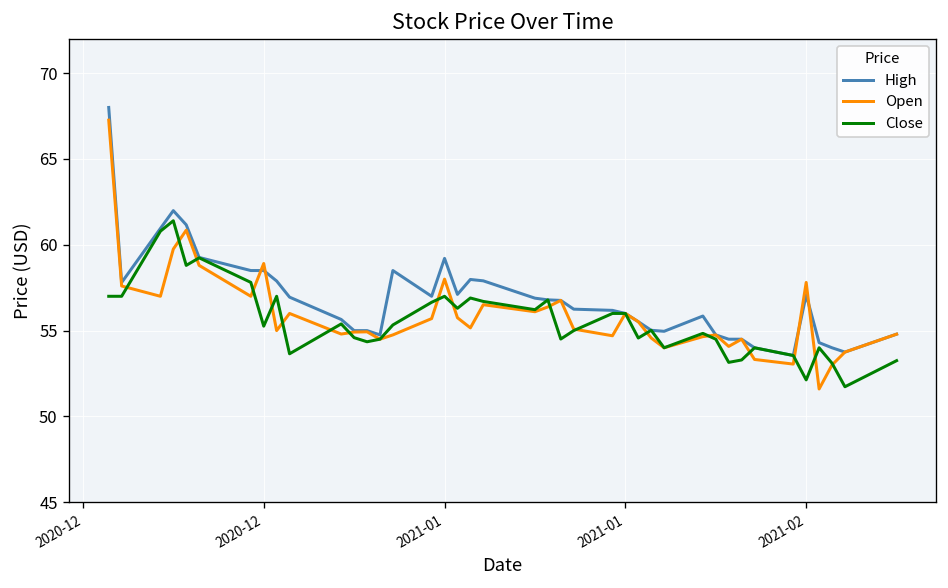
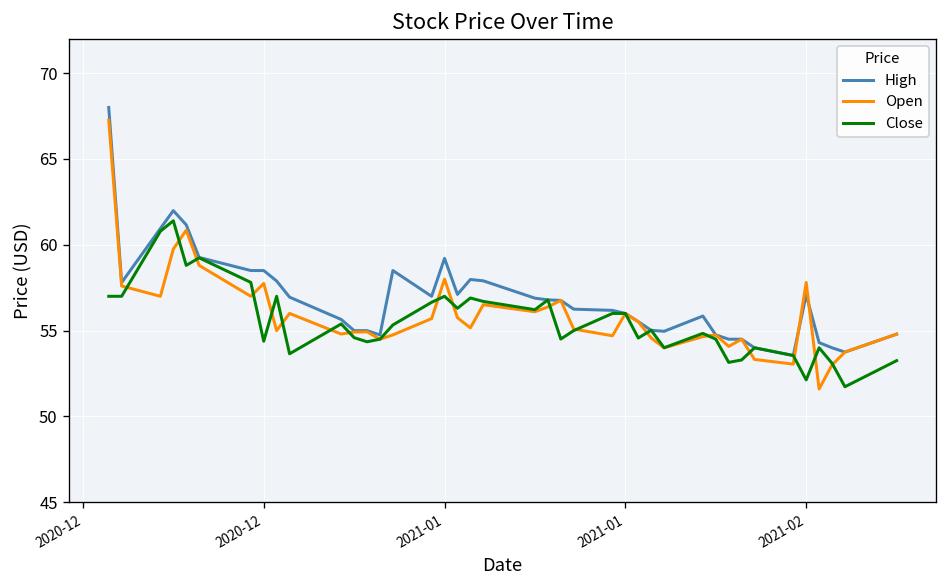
Open, 2020-12: 58.9 -> 57.8
Close, 2020-12: 55.3 -> 54.4
